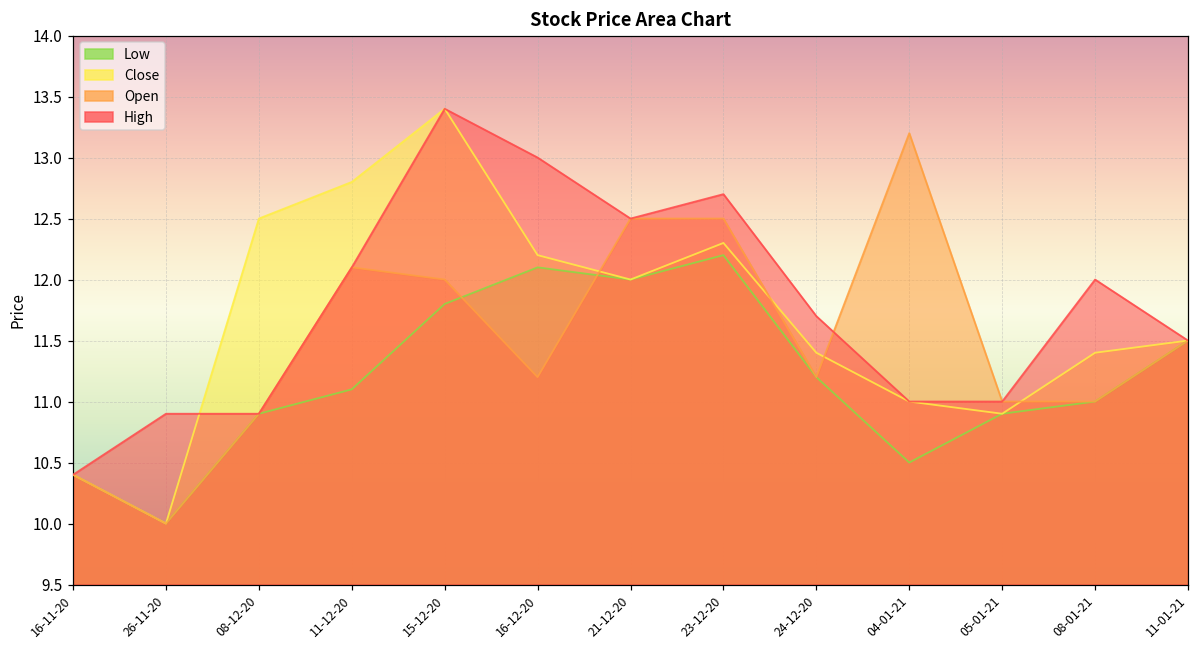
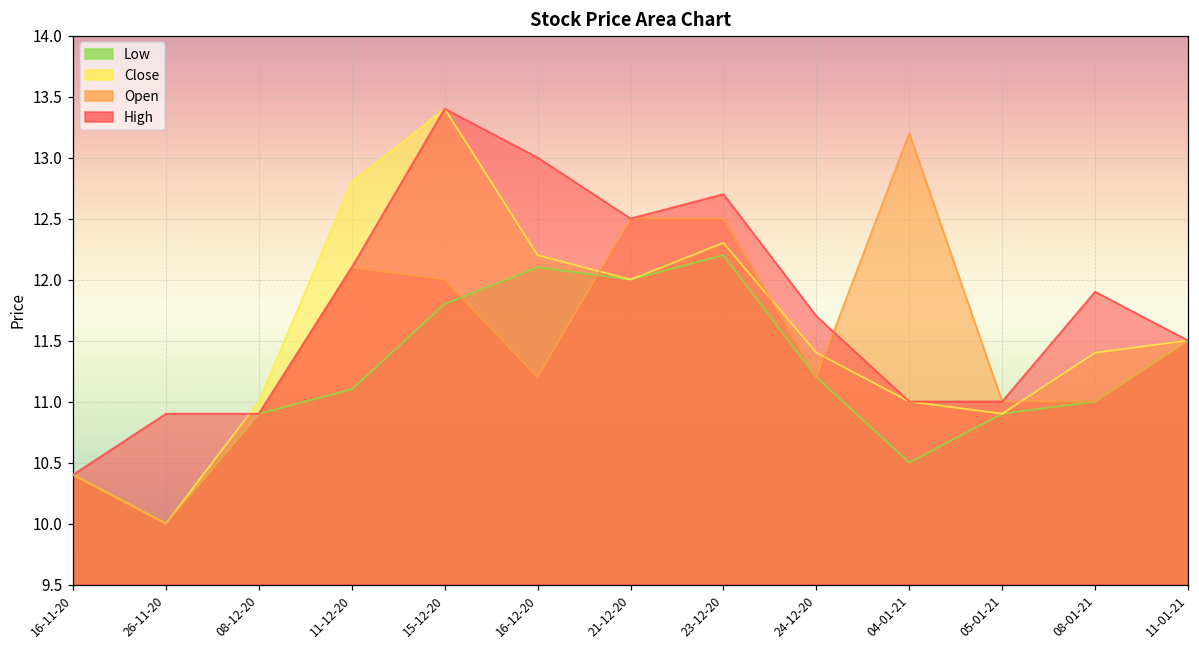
Close, 08-12-20: 12.5 -> 11.0
High, 08-01-21: 12.0 -> 11.9
